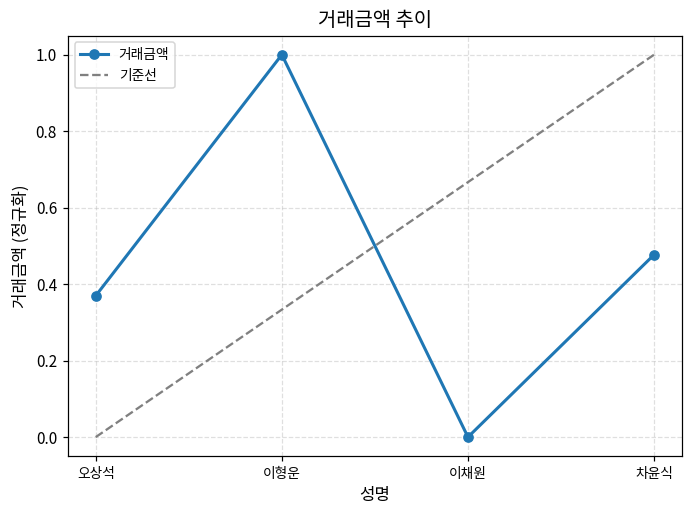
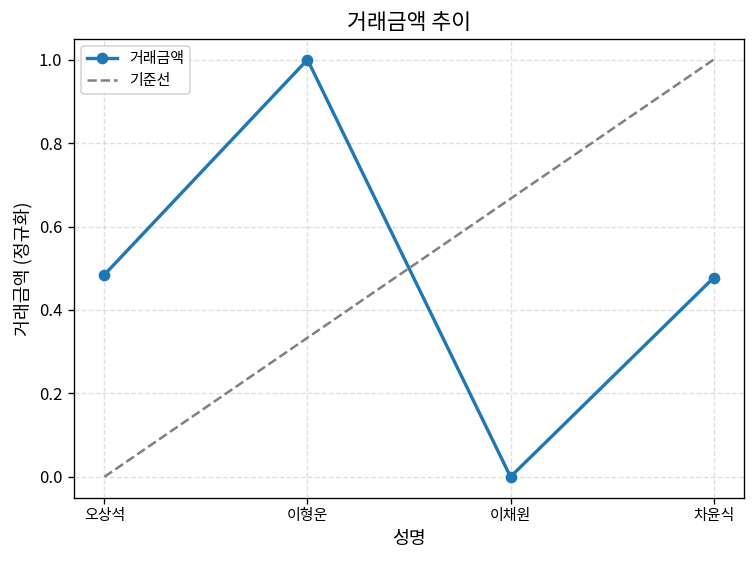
거래금액, 오상석: 0.37 -> 0.48
